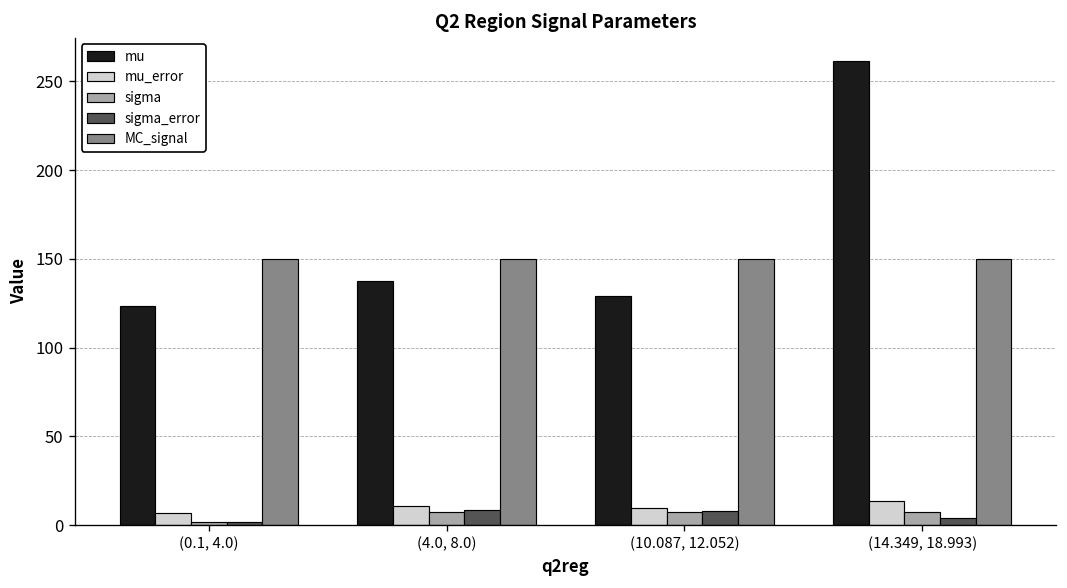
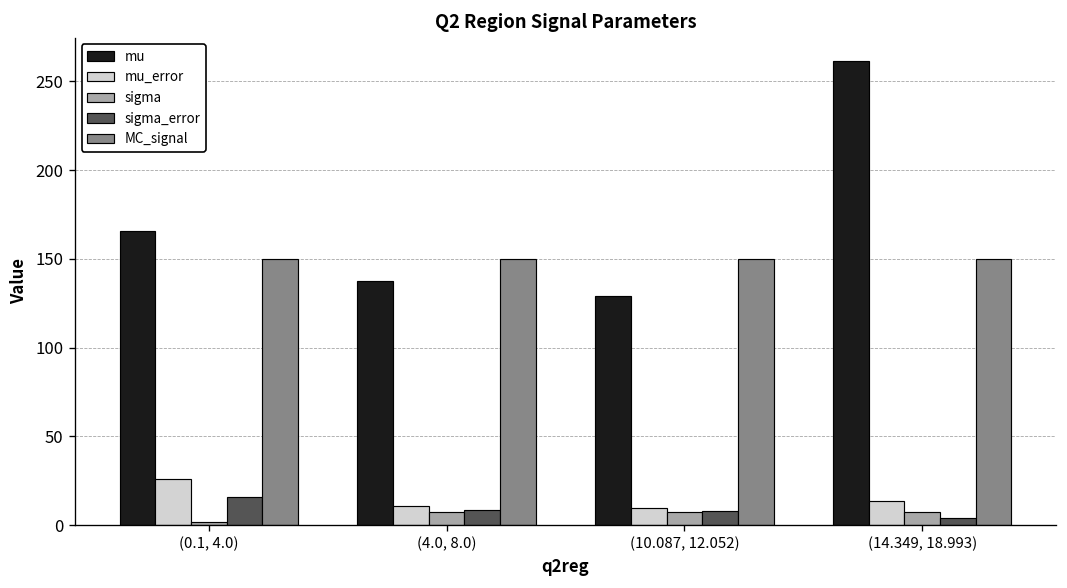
mu, (0.1, 4.0): 123 -> 165
mu_error, (0.1, 4.0): 7 -> 26
sigma_error, (0.1, 4.0): 2 -> 16
